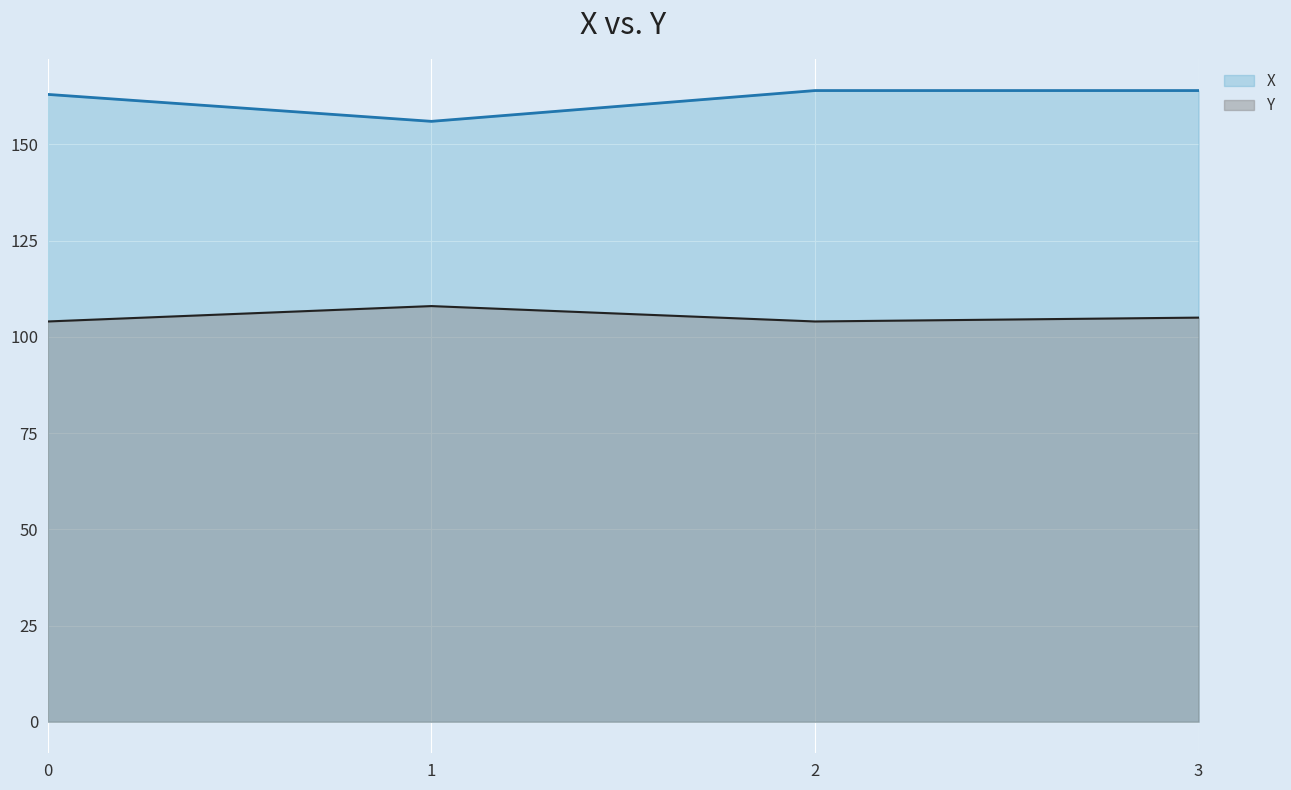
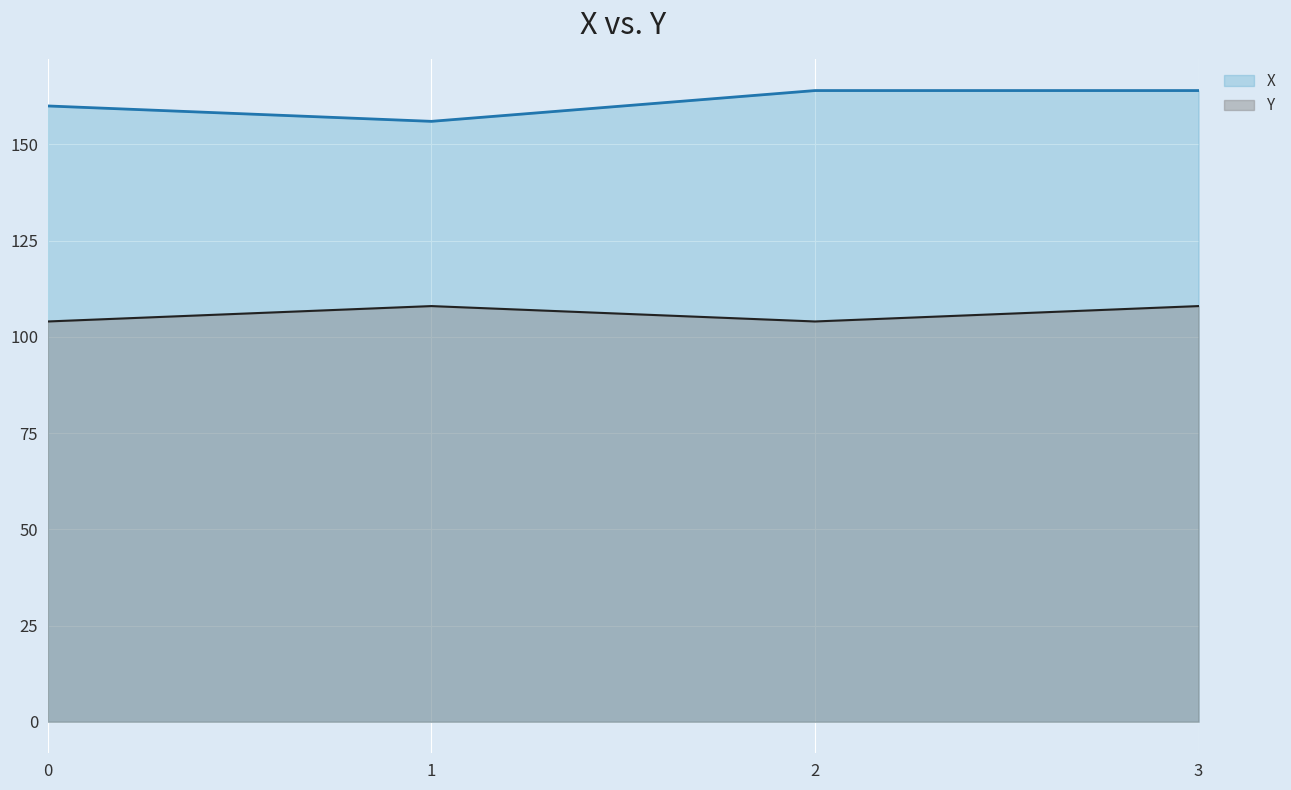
X, 0: 163 -> 160
Y, 3: 105 -> 108
